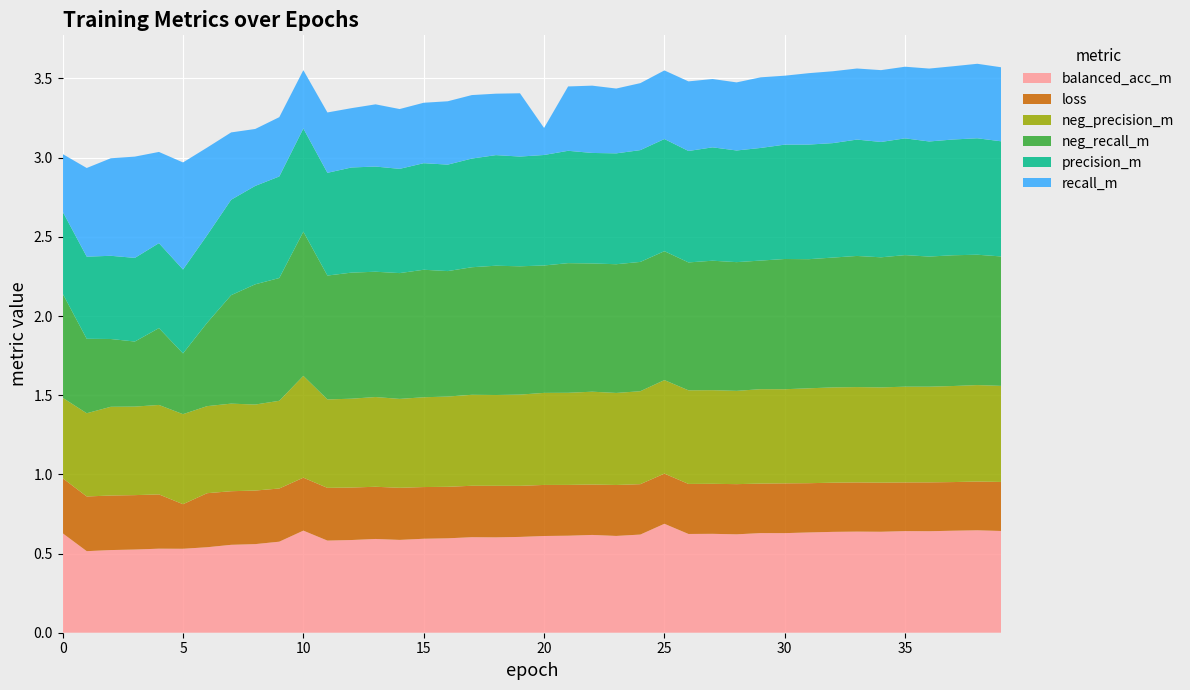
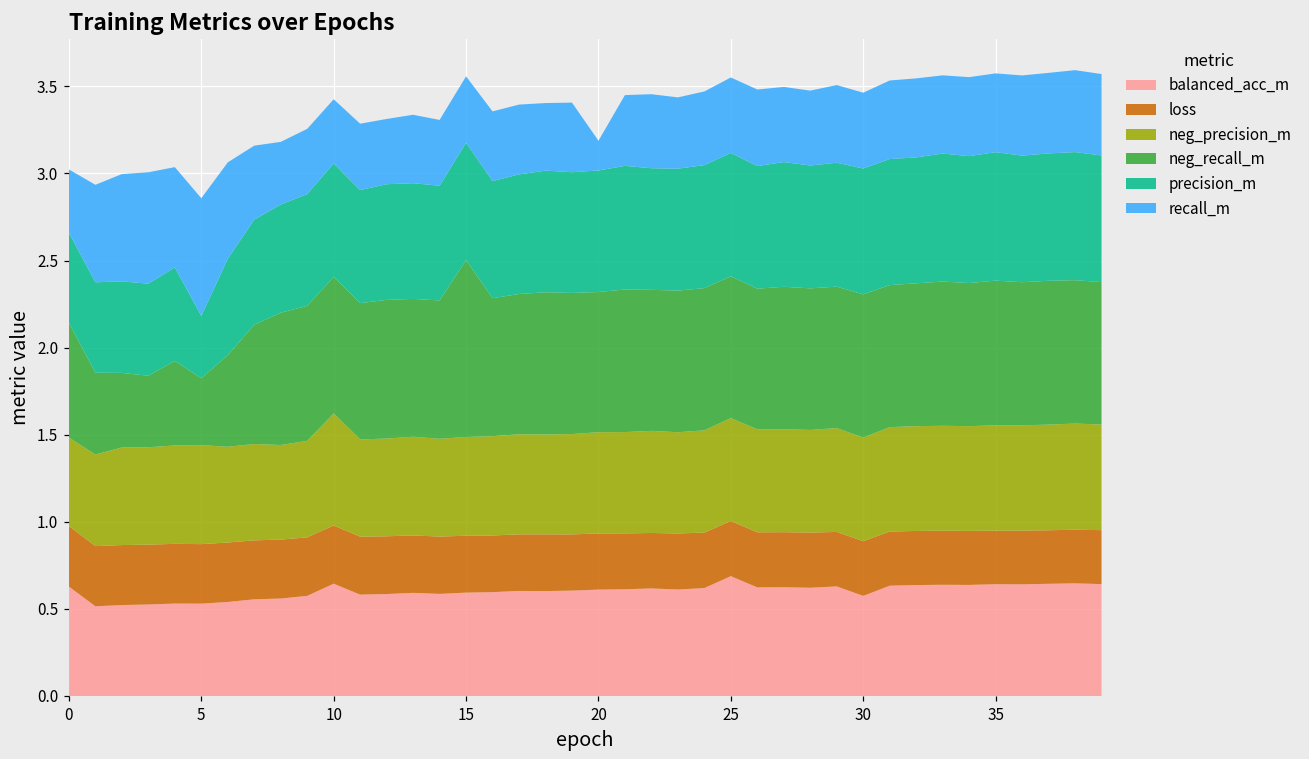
loss, 5: 0.28 -> 0.34
precision_m, 5: 0.53 -> 0.36
neg_recall_m, 10: 0.91 -> 0.78
neg_recall_m, 15: 0.81 -> 1.02
balanced_acc_m, 30: 0.63 -> 0.57
